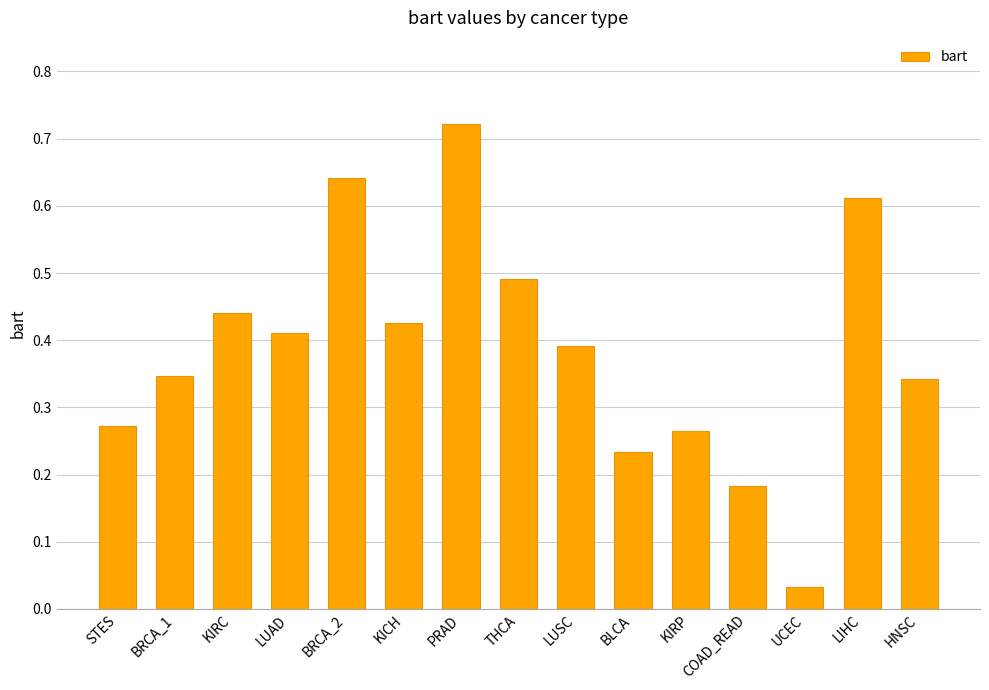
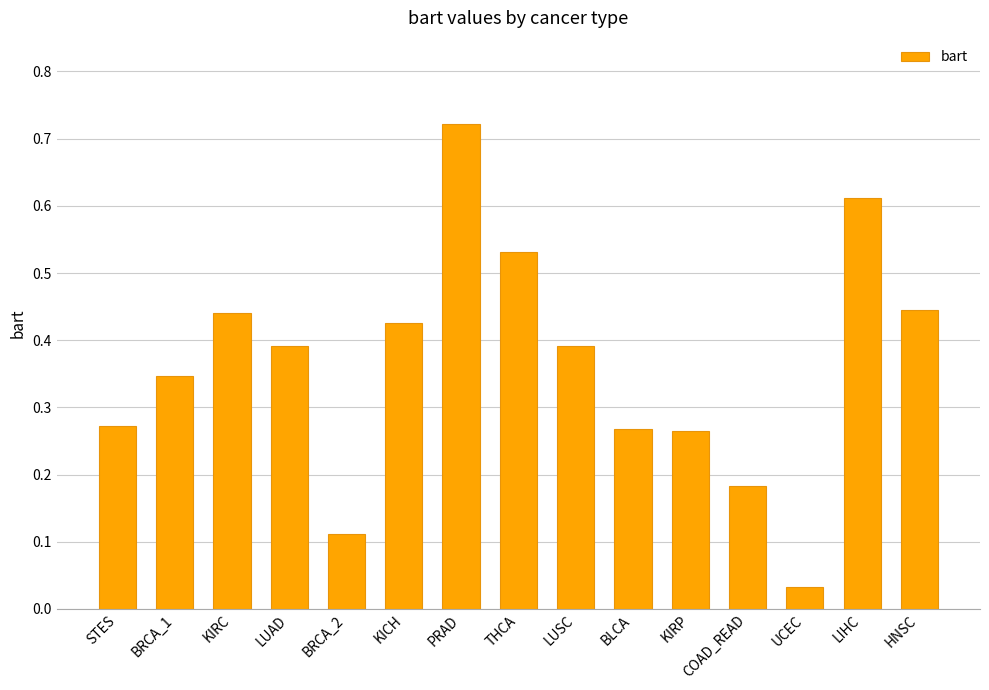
LUAD: 0.41 -> 0.39
BRCA_2: 0.64 -> 0.11
THCA: 0.49 -> 0.53
BLCA: 0.23 -> 0.27
HNSC: 0.34 -> 0.45
